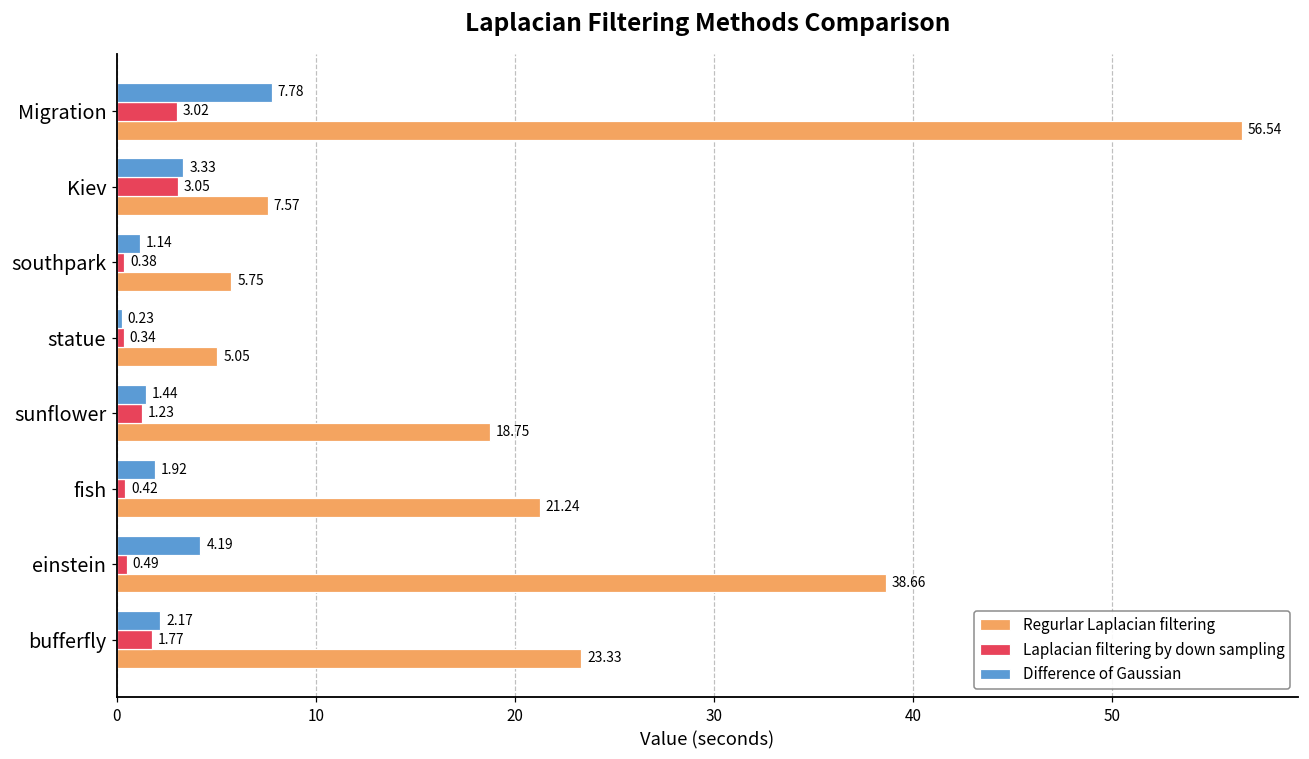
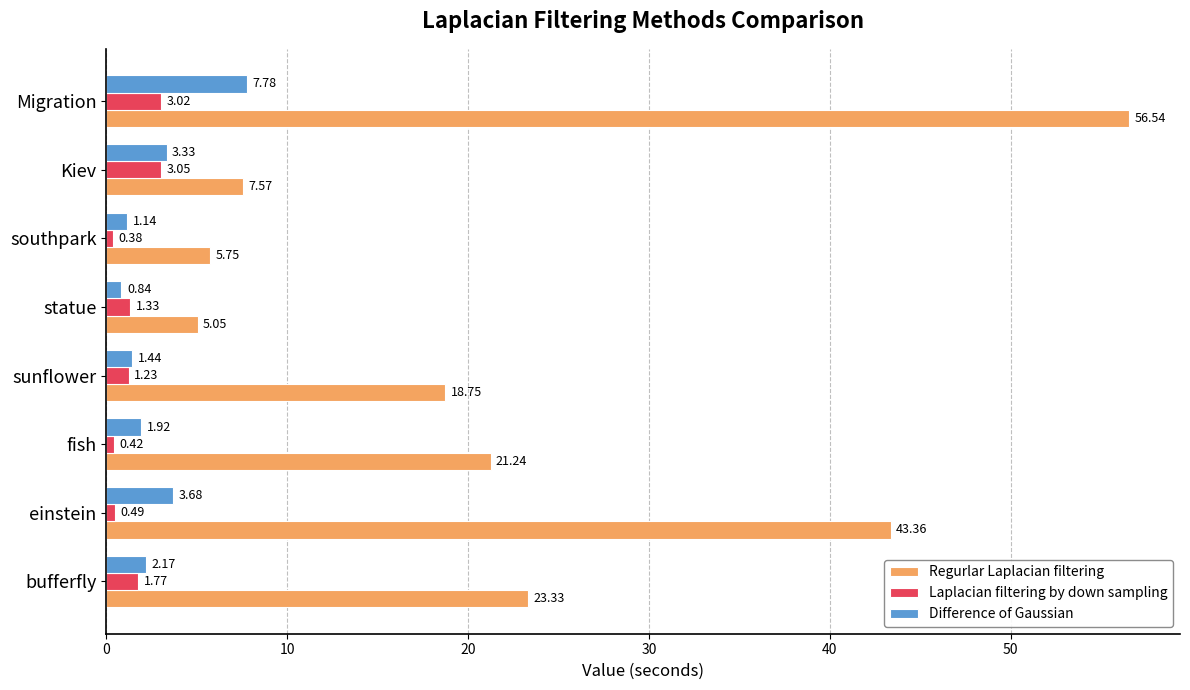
Difference of Gaussian, statue: 0.23 -> 0.84
Laplacian filtering by down sampling, statue: 0.34 -> 1.33
Difference of Gaussian, einstein: 4.19 -> 3.68
Regurlar Laplacian filtering, einstein: 38.66 -> 43.36
